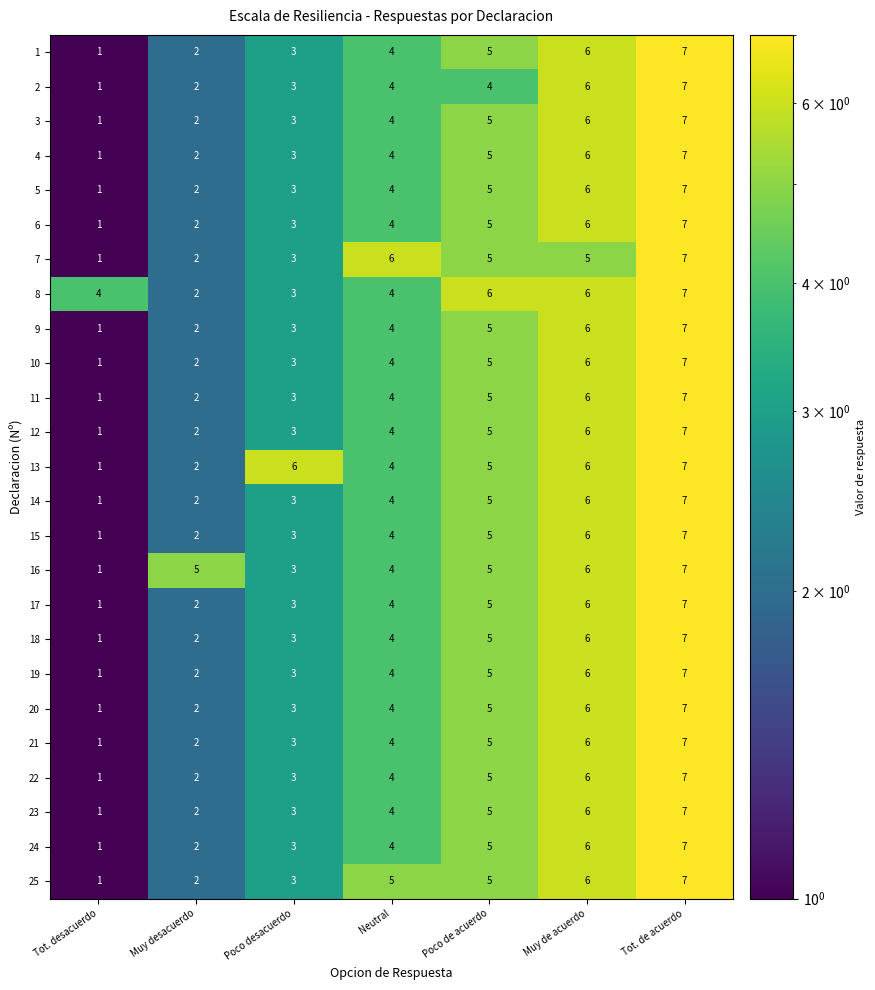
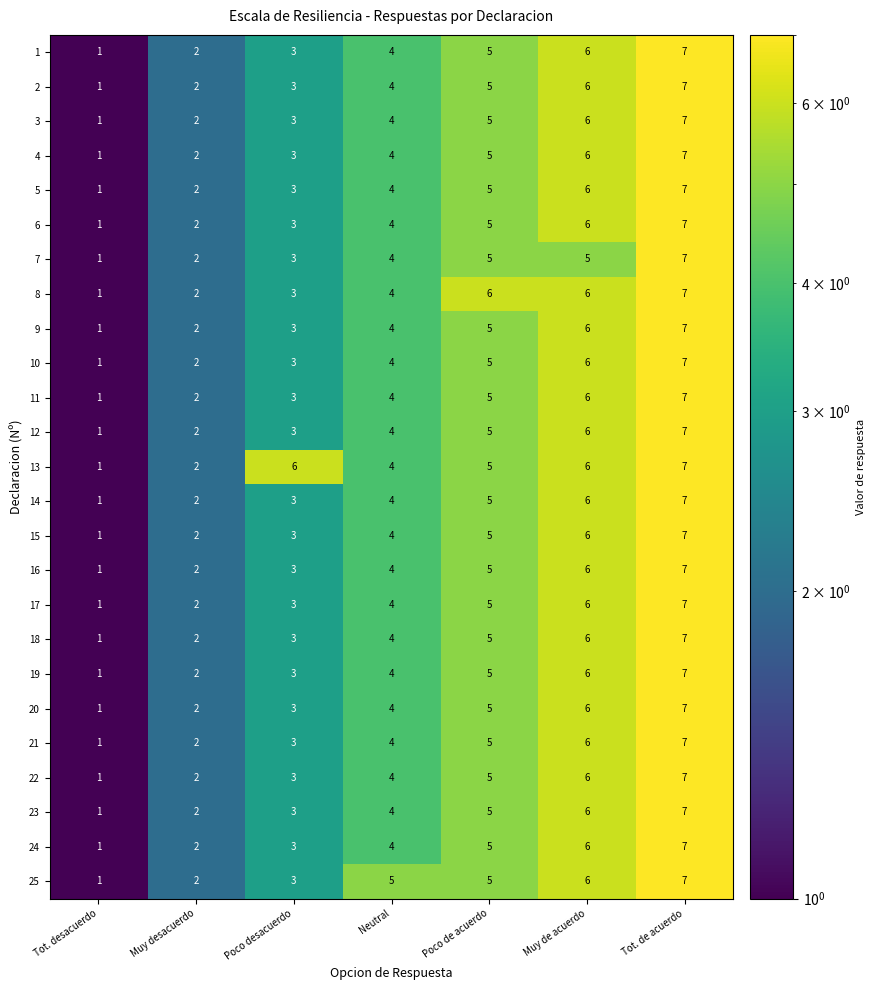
2, Poco de acuerdo: 4 -> 5
7, Neutral: 6 -> 4
8, Tot. desacuerdo: 4 -> 1
16, Muy desacuerdo: 5 -> 2
